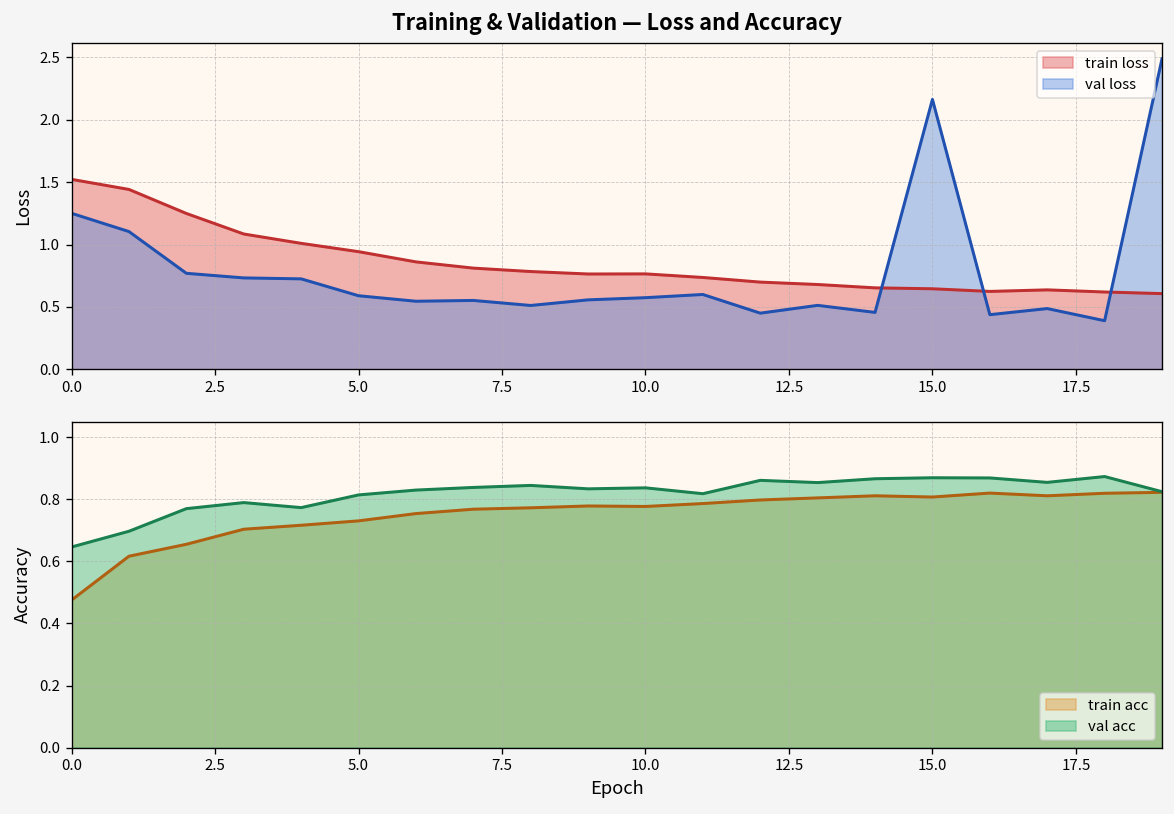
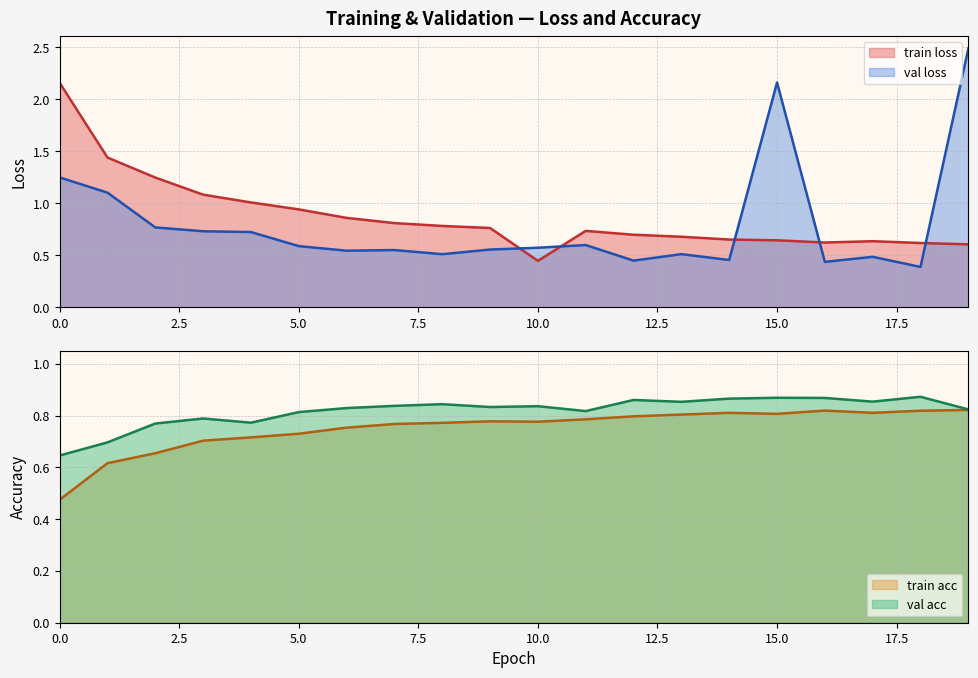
Training & Validation — Loss and Accuracy, train loss, 0.0: 1.52 -> 2.16
Training & Validation — Loss and Accuracy, train loss, 10.0: 0.76 -> 0.45
